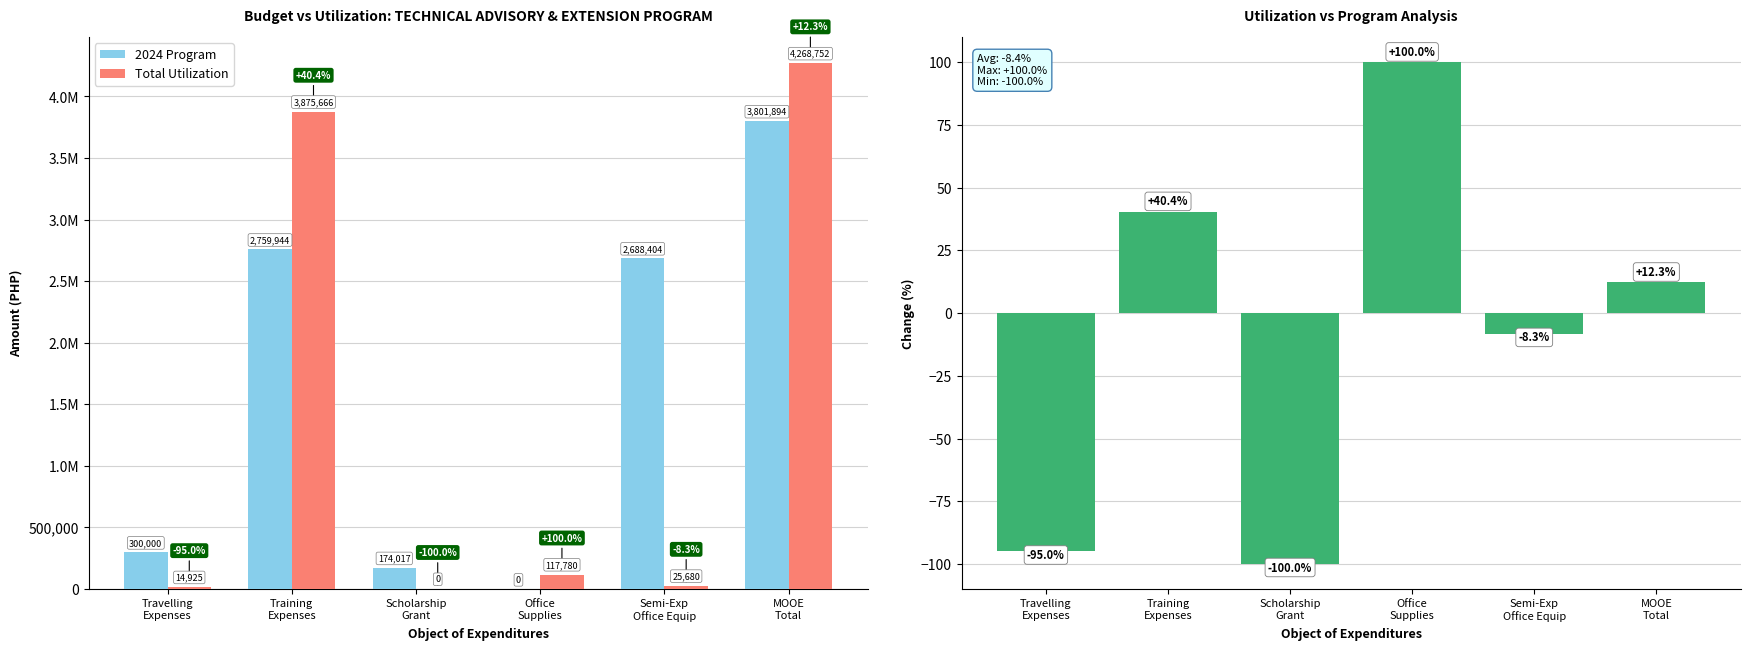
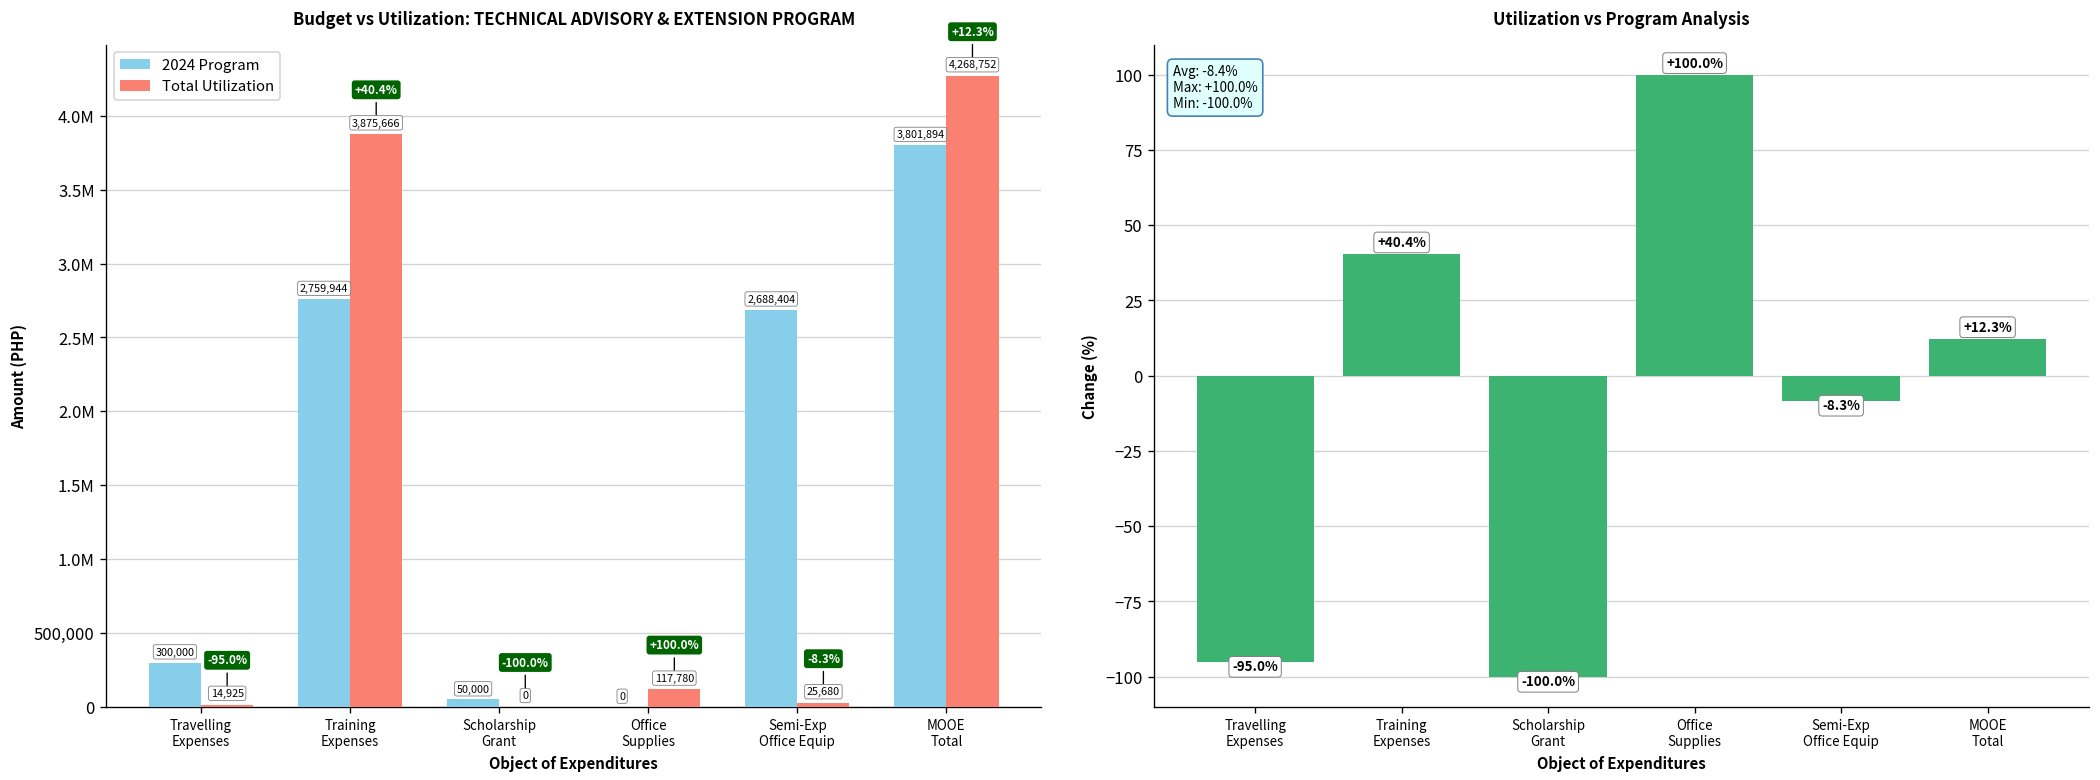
Budget vs Utilization: TECHNICAL ADVISORY & EXTENSION PROGRAM, 2024 Program, Scholarship Grant: 174,017 -> 50,000
